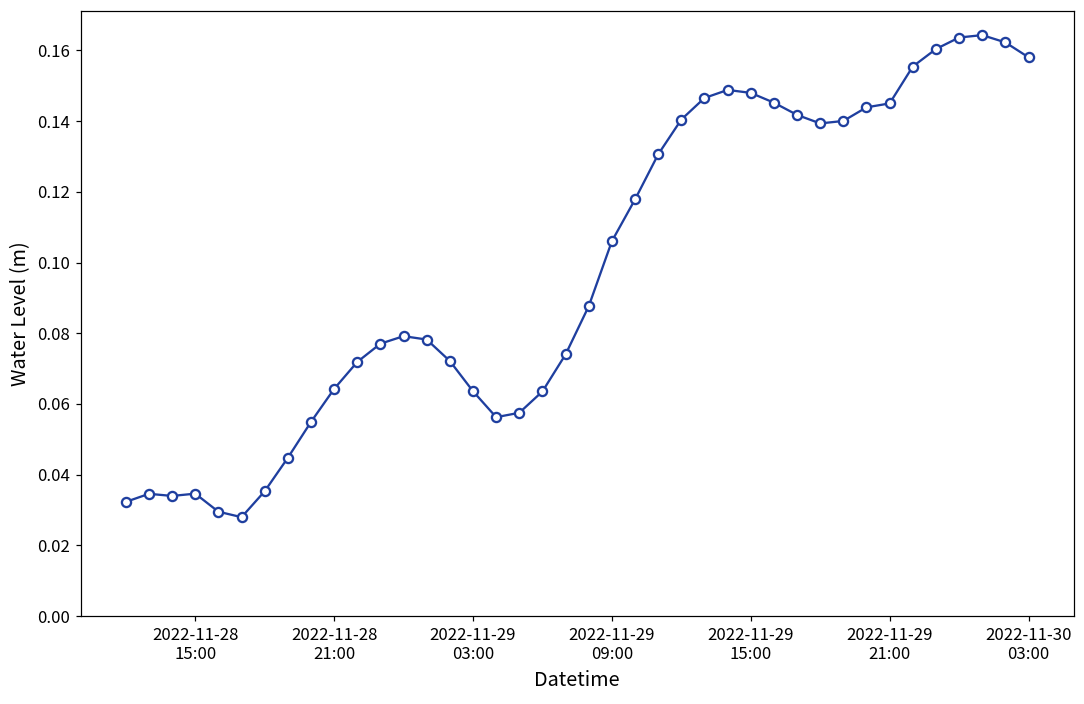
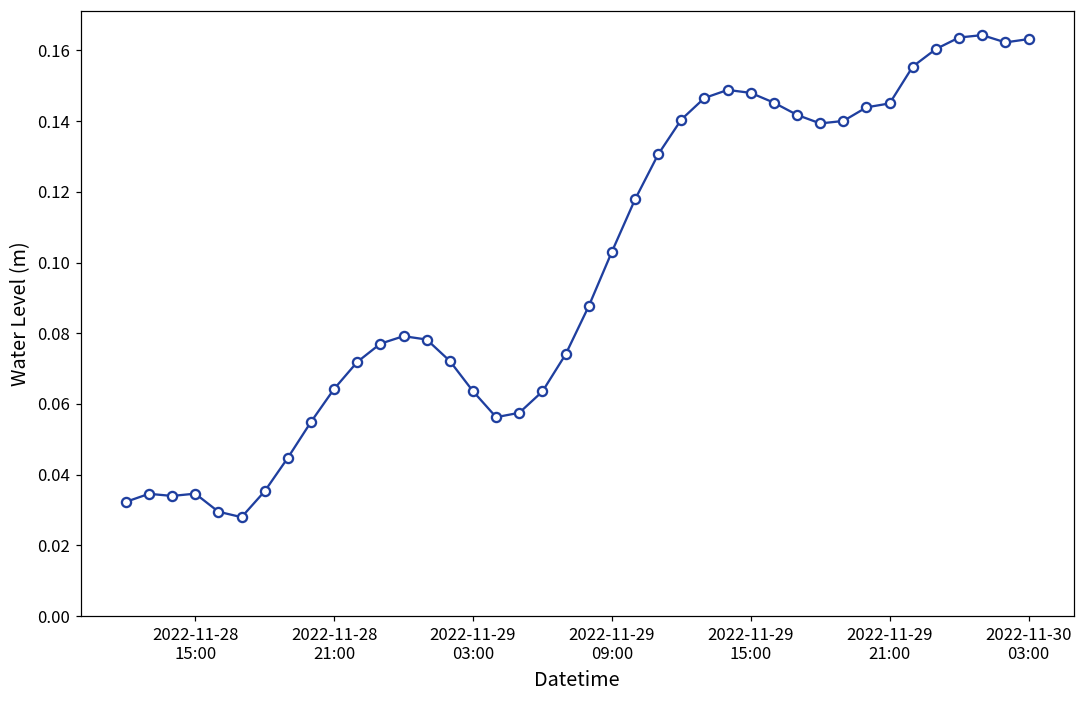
2022-11-29 09:00: 0.106 -> 0.103
2022-11-30 03:00: 0.158 -> 0.163
